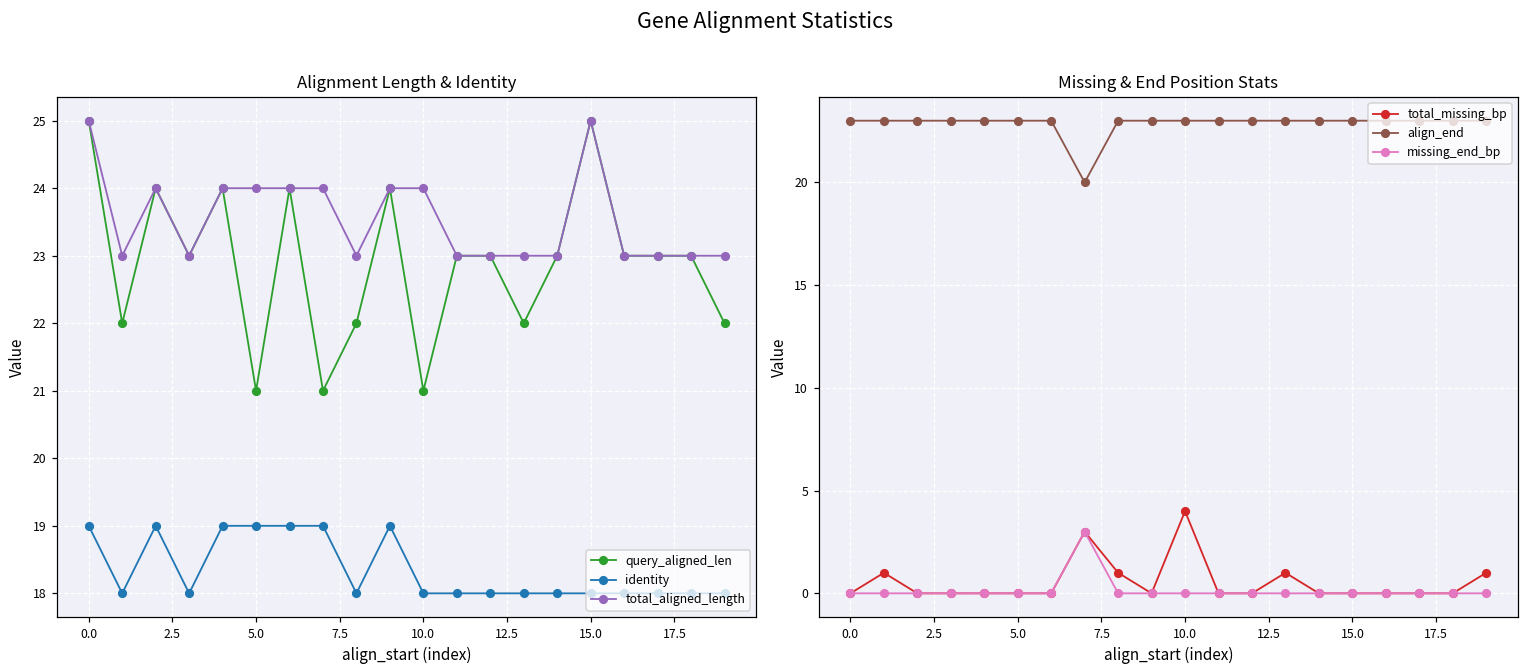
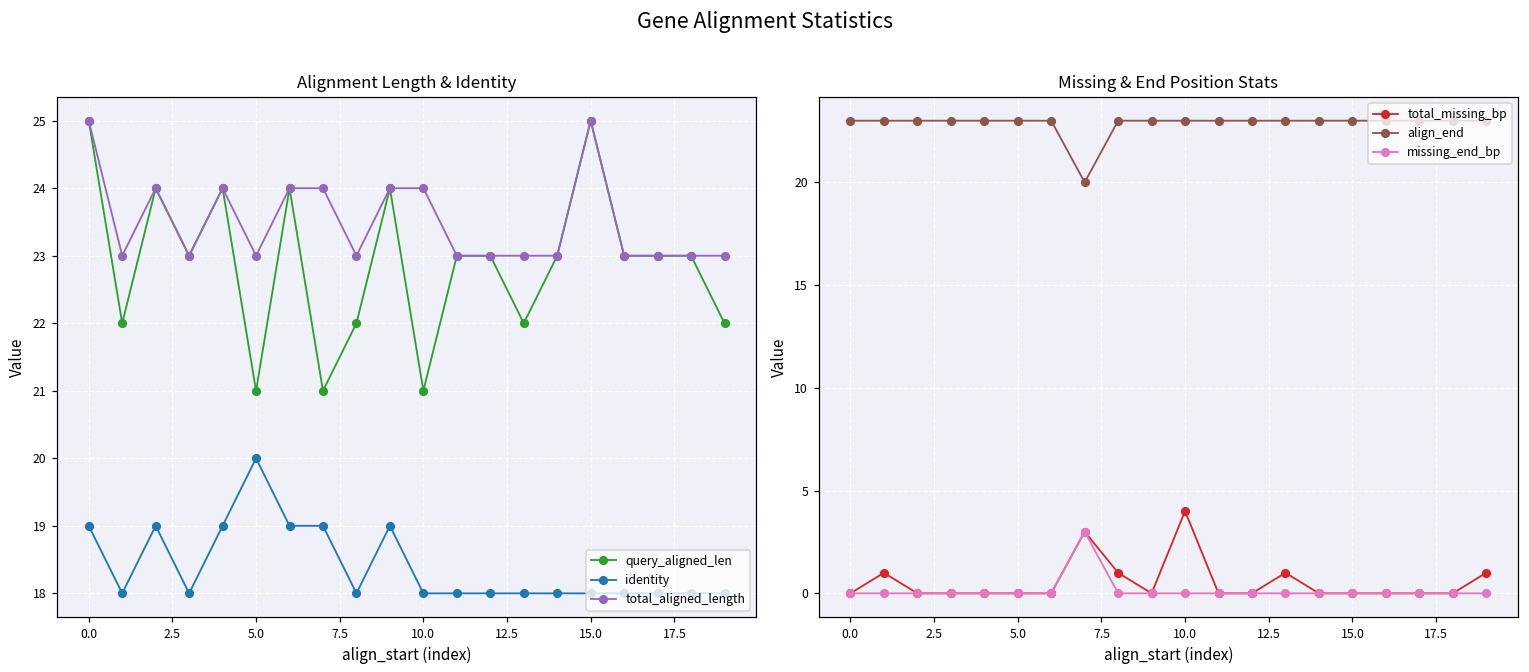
Alignment Length & Identity, identity, 5.0: 19 -> 20
Alignment Length & Identity, total_aligned_length, 5.0: 24 -> 23
